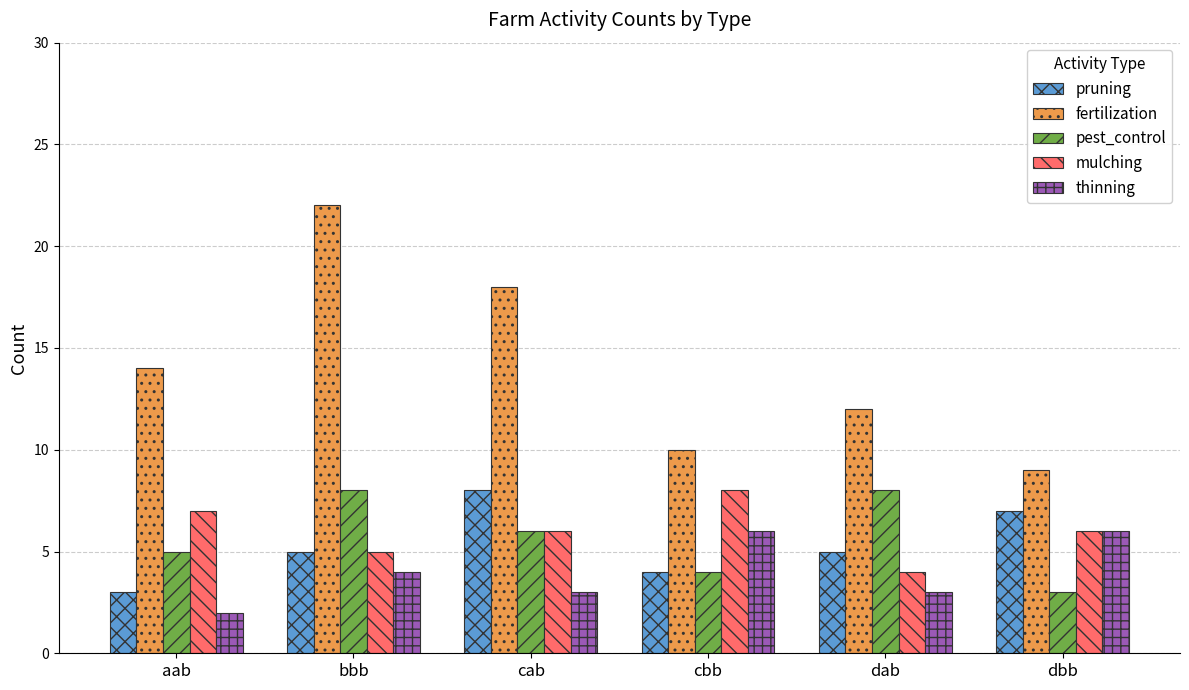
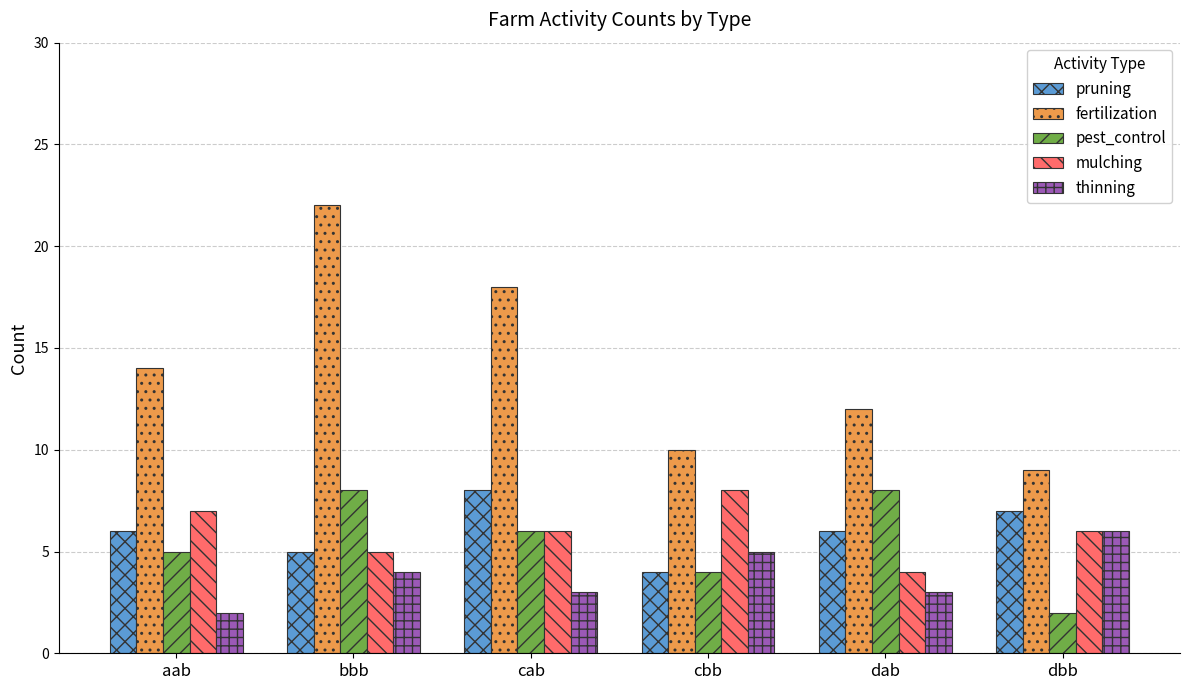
pruning, aab: 3 -> 6
thinning, cbb: 6 -> 5
pruning, dab: 5 -> 6
pest_control, dbb: 3 -> 2
